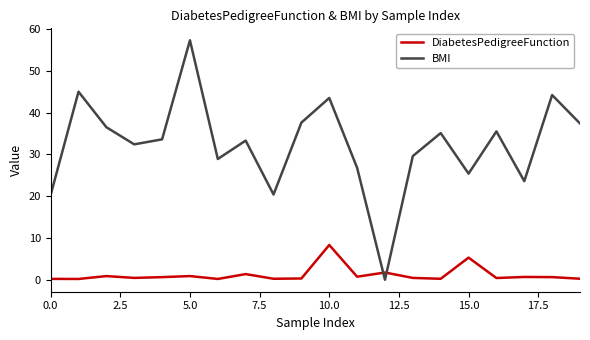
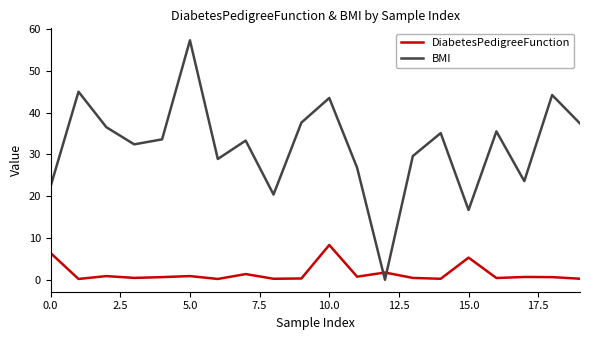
DiabetesPedigreeFunction, 0.0: 0 -> 6
BMI, 0.0: 20 -> 22
BMI, 15.0: 25 -> 17
